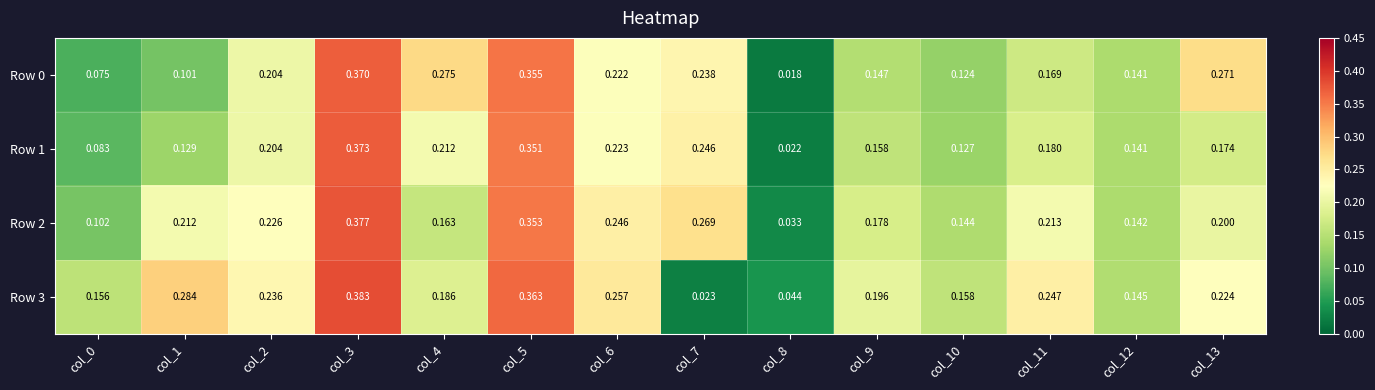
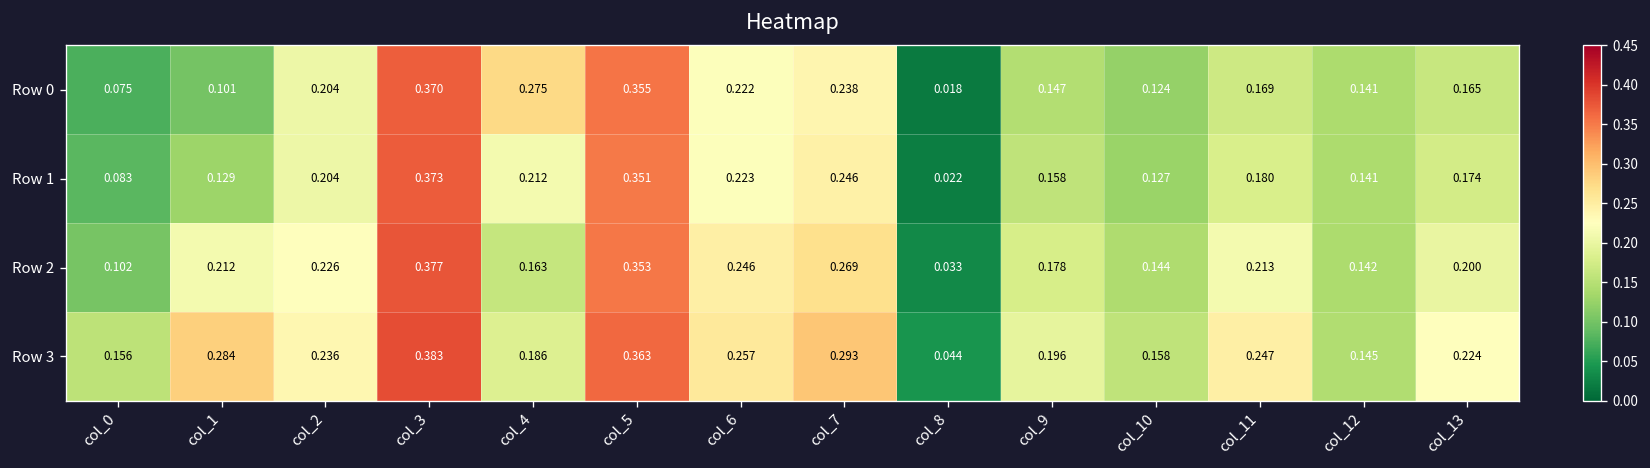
Row 0, col_13: 0.271 -> 0.165
Row 3, col_7: 0.023 -> 0.293
